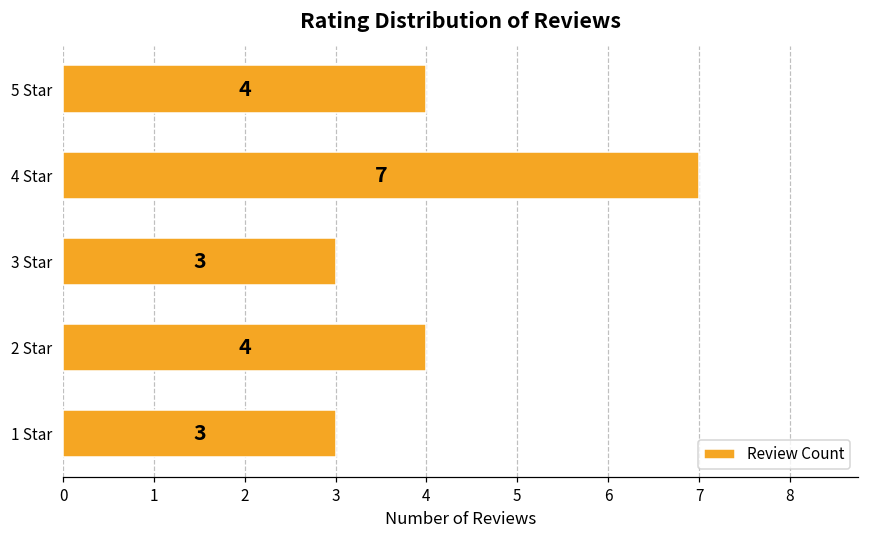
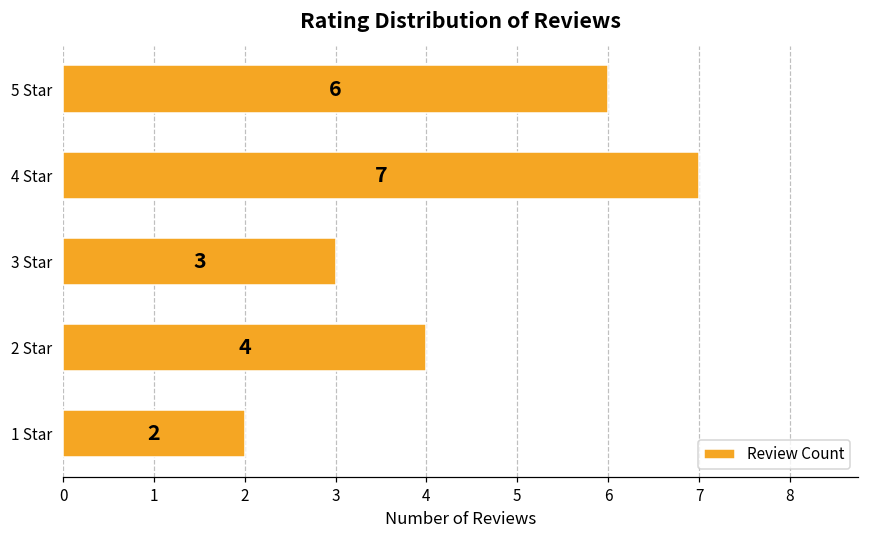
5 Star: 4 -> 6
1 Star: 3 -> 2
